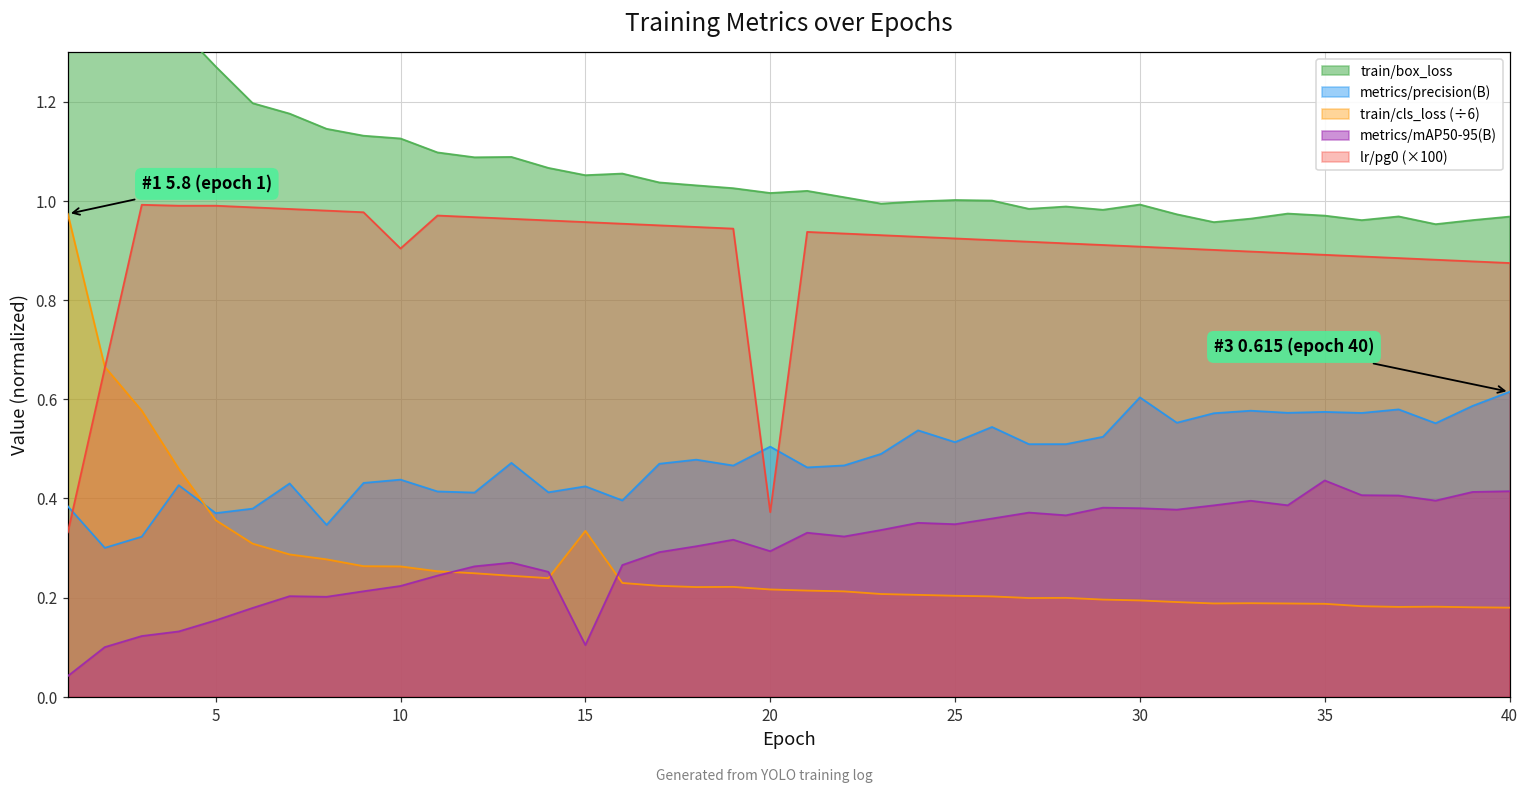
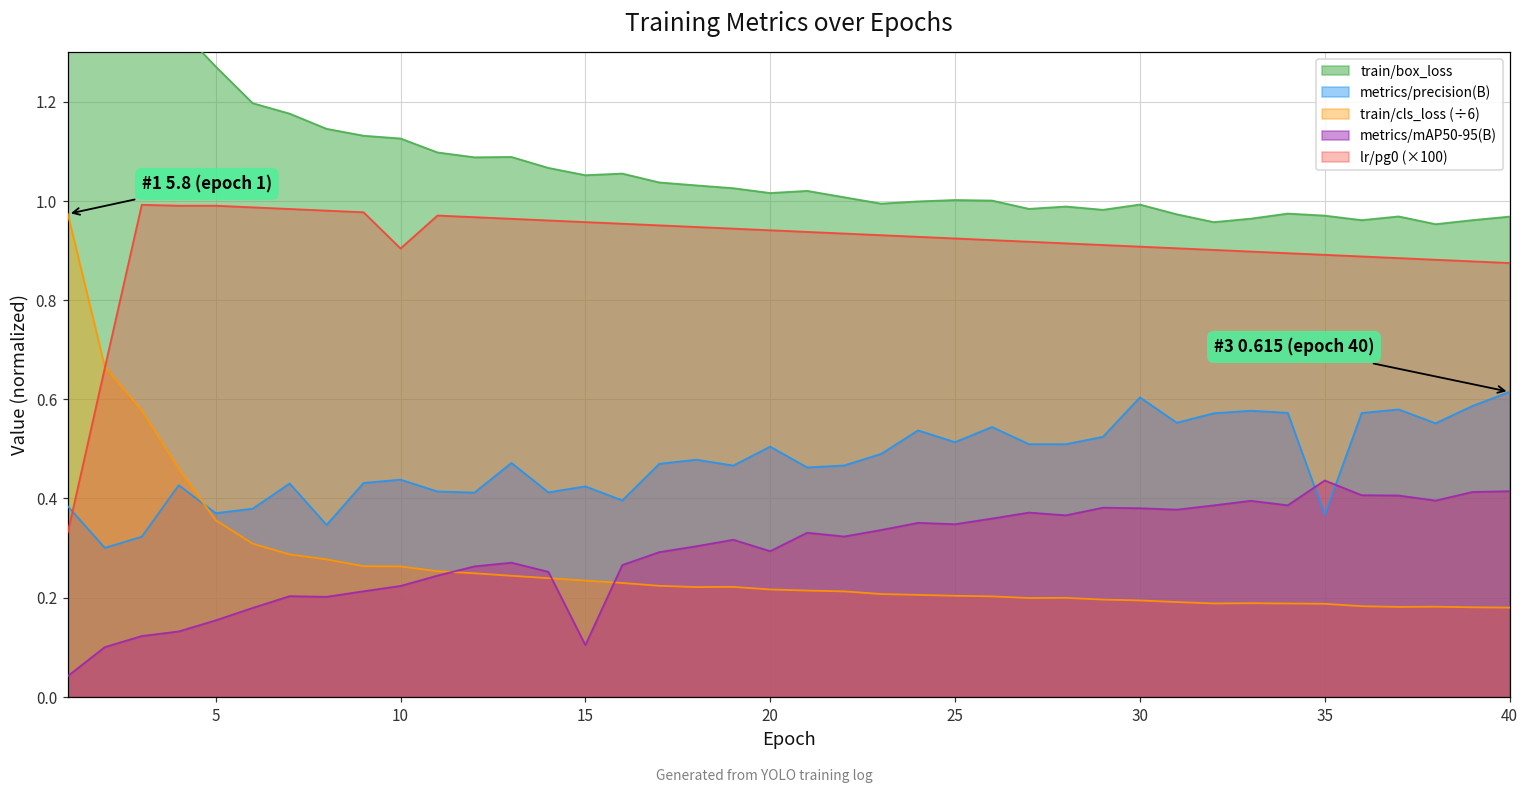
train/cls_loss (÷6), 15: 0.33 -> 0.23
lr/pg0 (×100), 20: 0.37 -> 0.94
metrics/precision(B), 35: 0.57 -> 0.37
